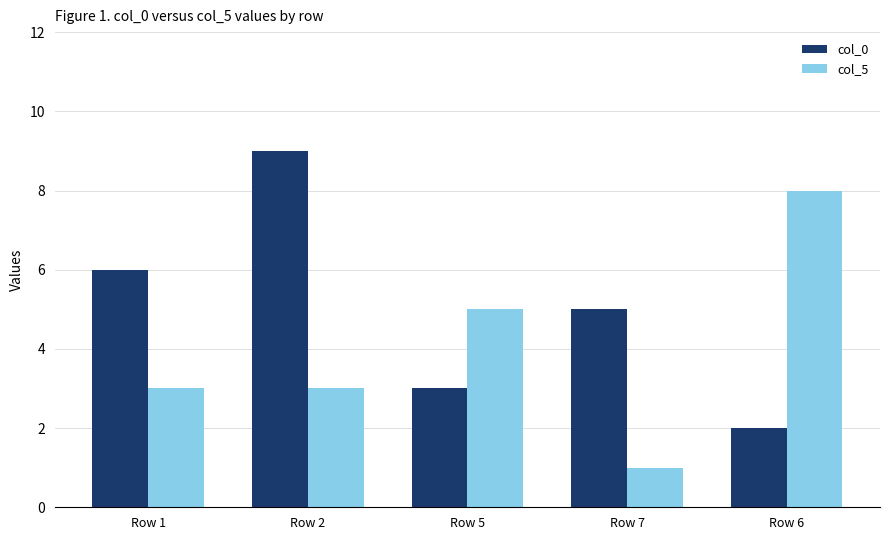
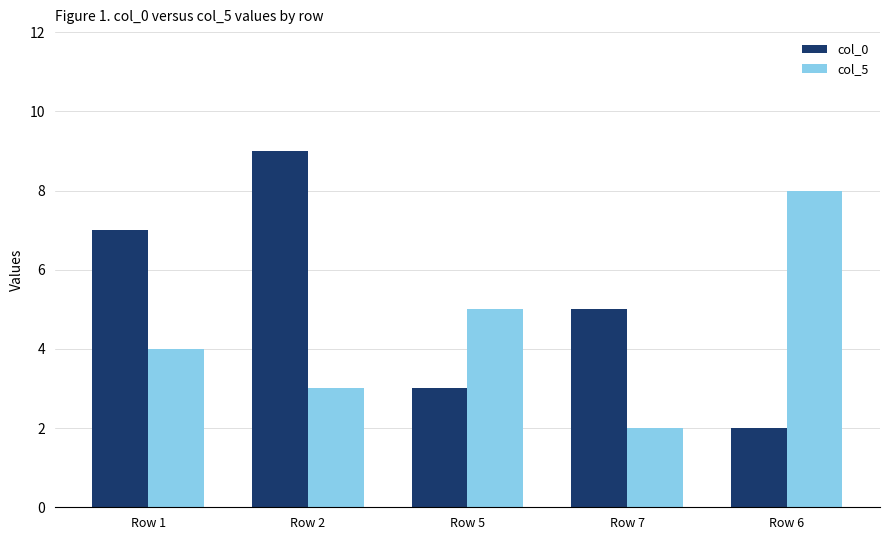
col_0, Row 1: 6 -> 7
col_5, Row 1: 3 -> 4
col_5, Row 7: 1 -> 2
